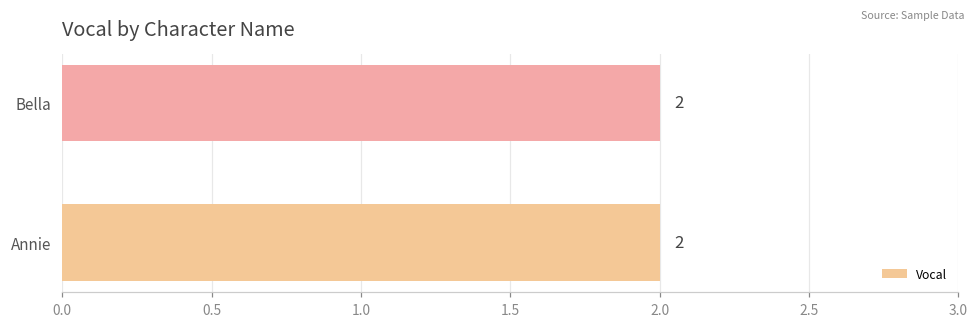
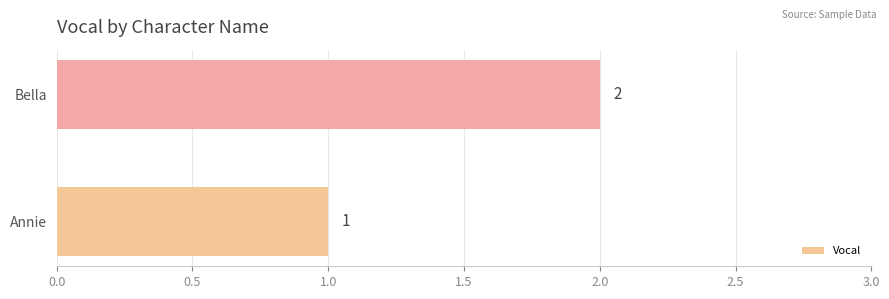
Annie: 2 -> 1
